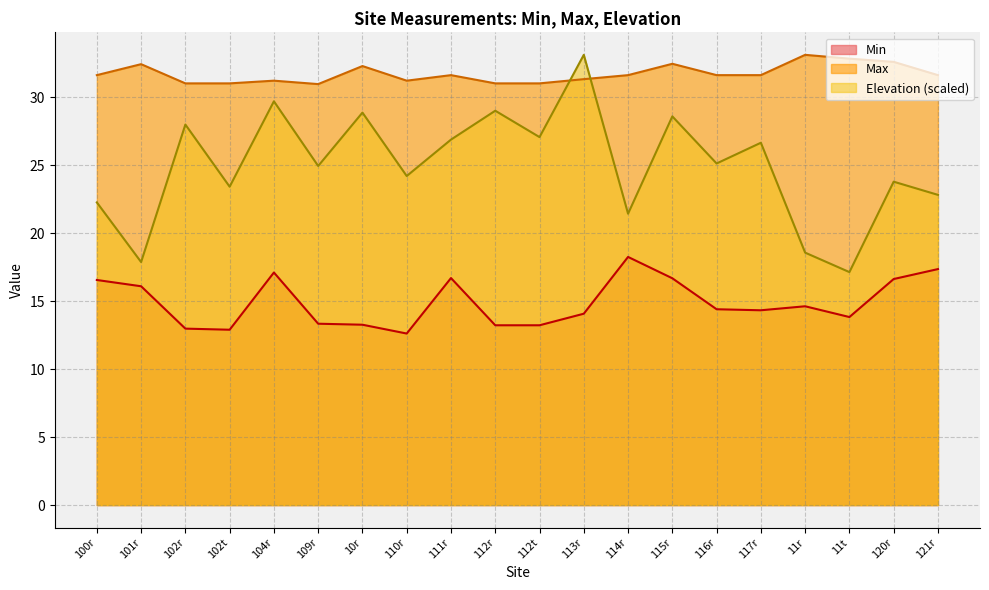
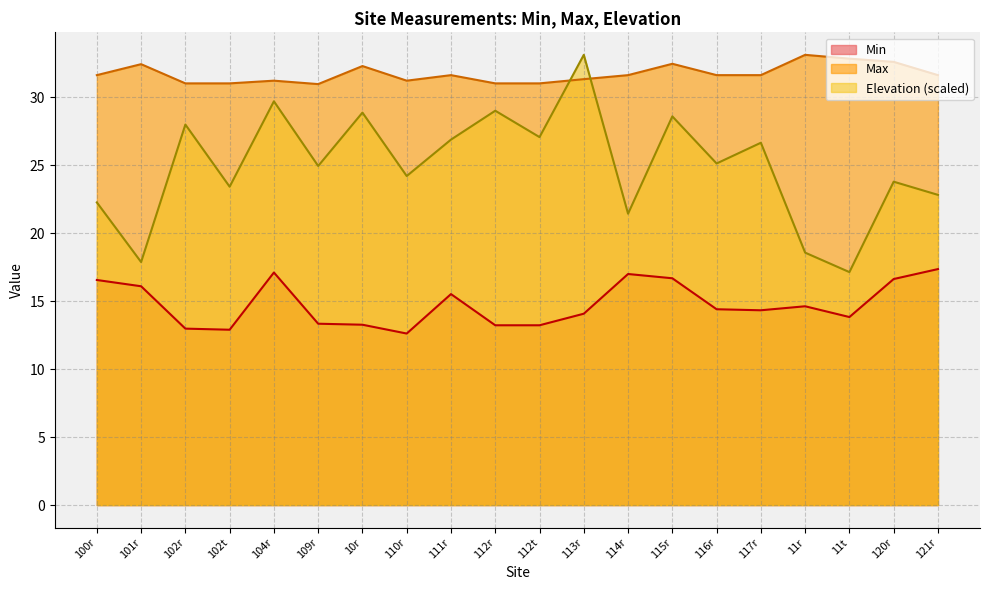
Min, 111r: 16.7 -> 15.5
Min, 114r: 18.3 -> 17.0
